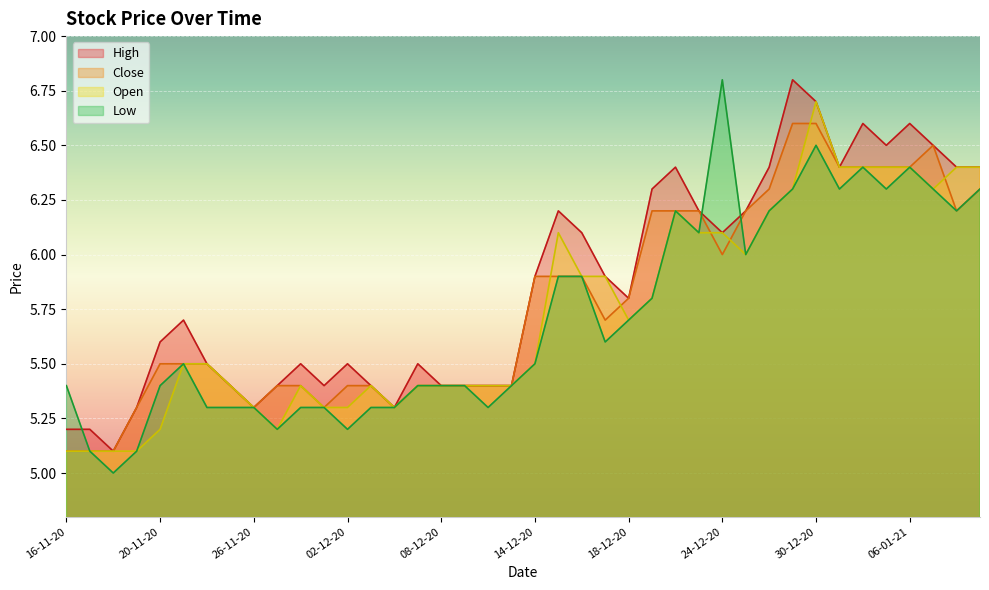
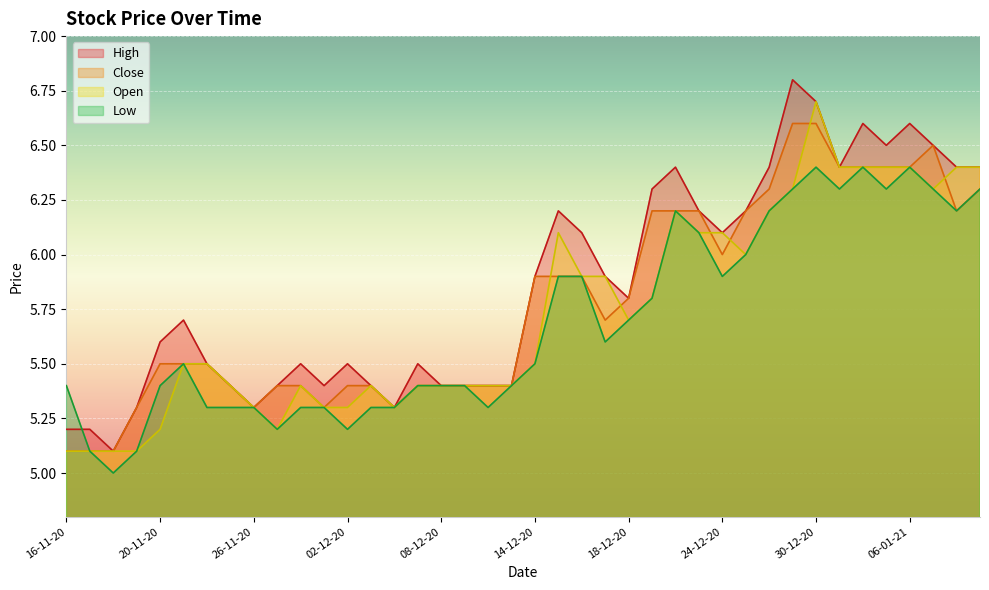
Low, 24-12-20: 6.8 -> 5.9
Low, 30-12-20: 6.5 -> 6.4
